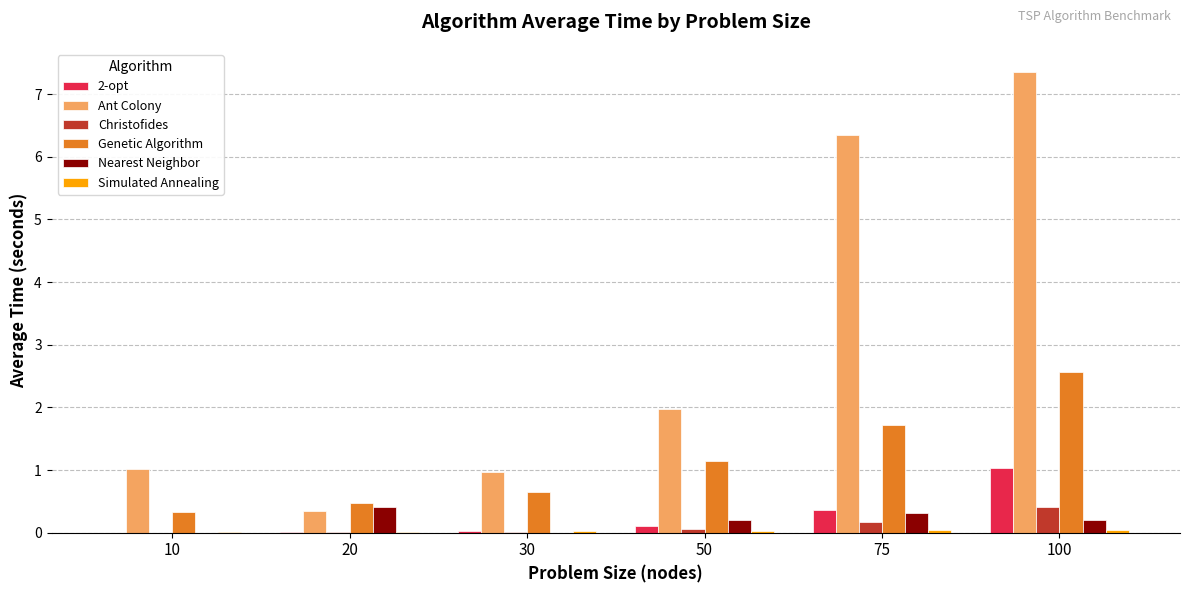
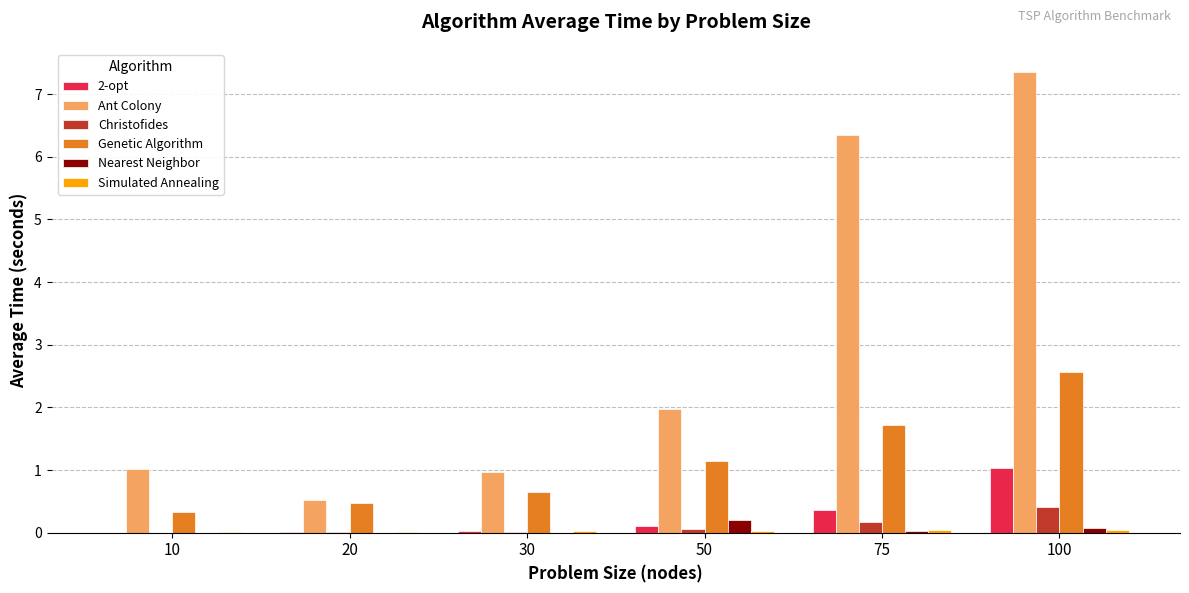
Ant Colony, 20: 0.3 -> 0.5
Nearest Neighbor, 20: 0.4 -> 0.0
Nearest Neighbor, 75: 0.3 -> 0.0
Nearest Neighbor, 100: 0.2 -> 0.1
